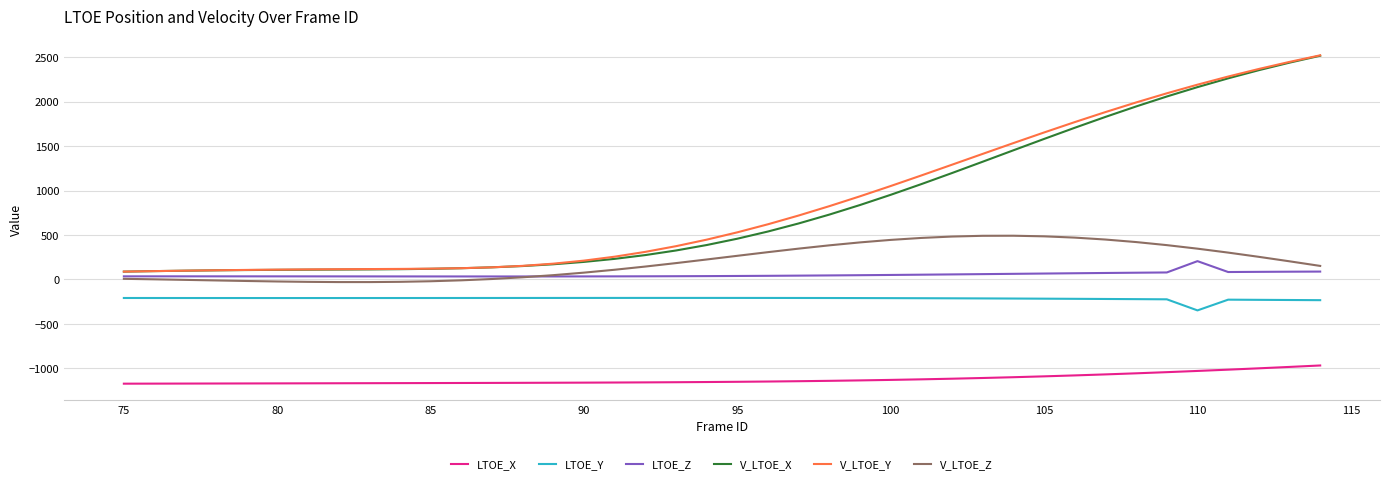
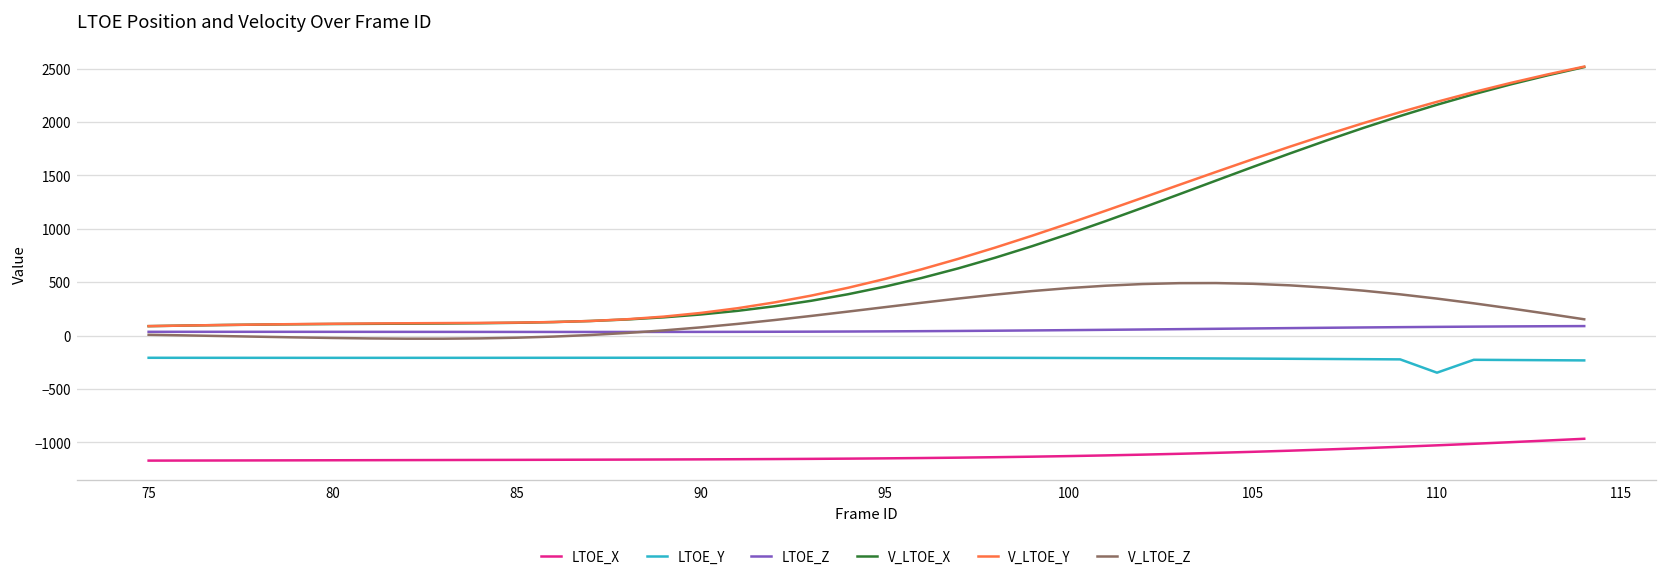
LTOE_Z, 110: 200 -> 100
